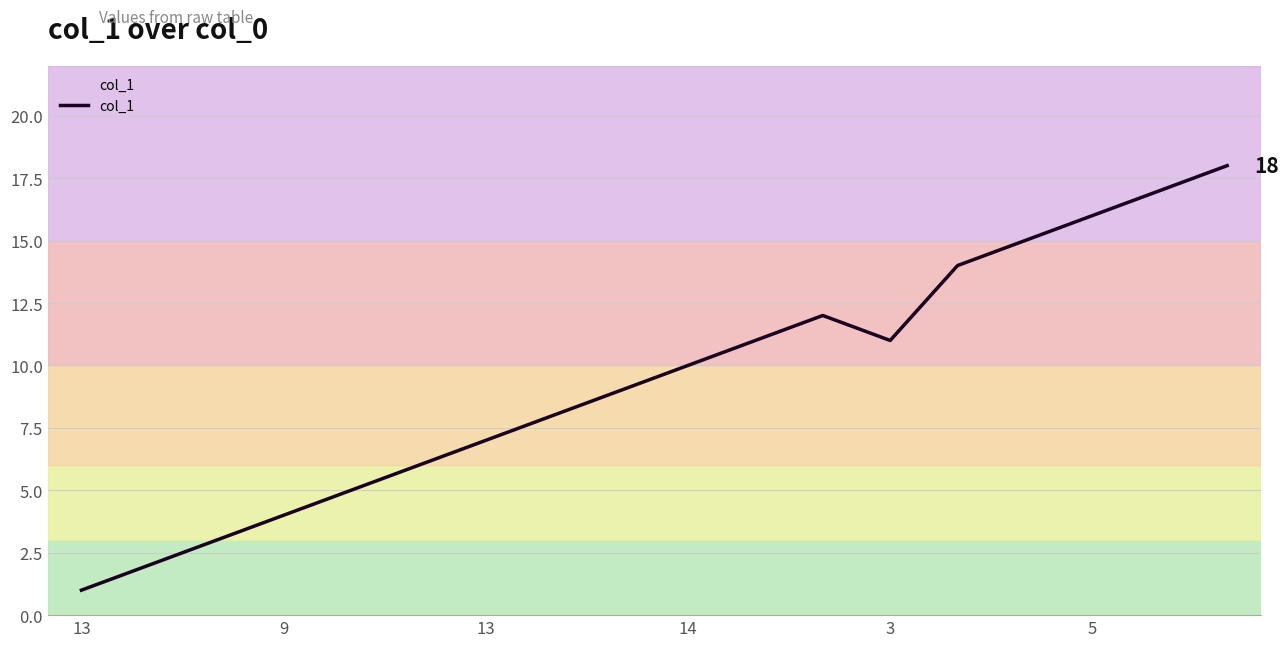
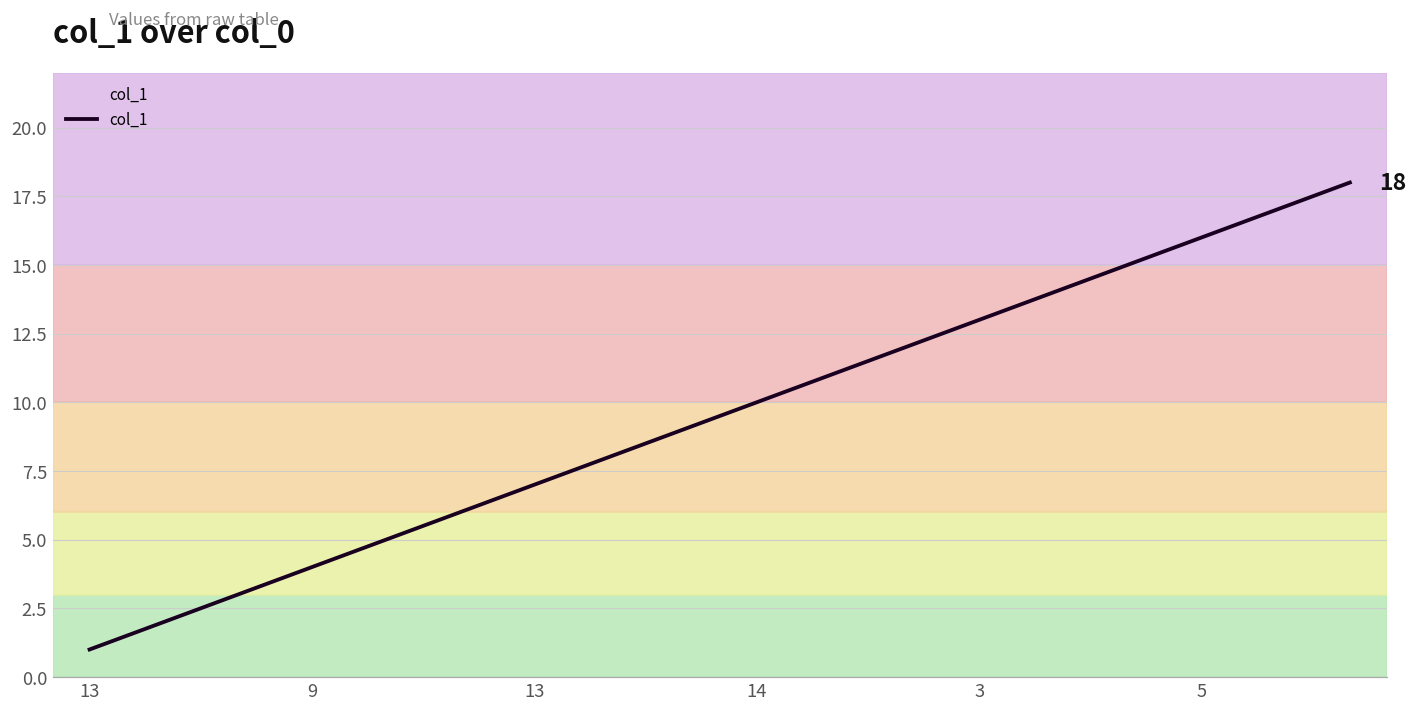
3: 11 -> 13
